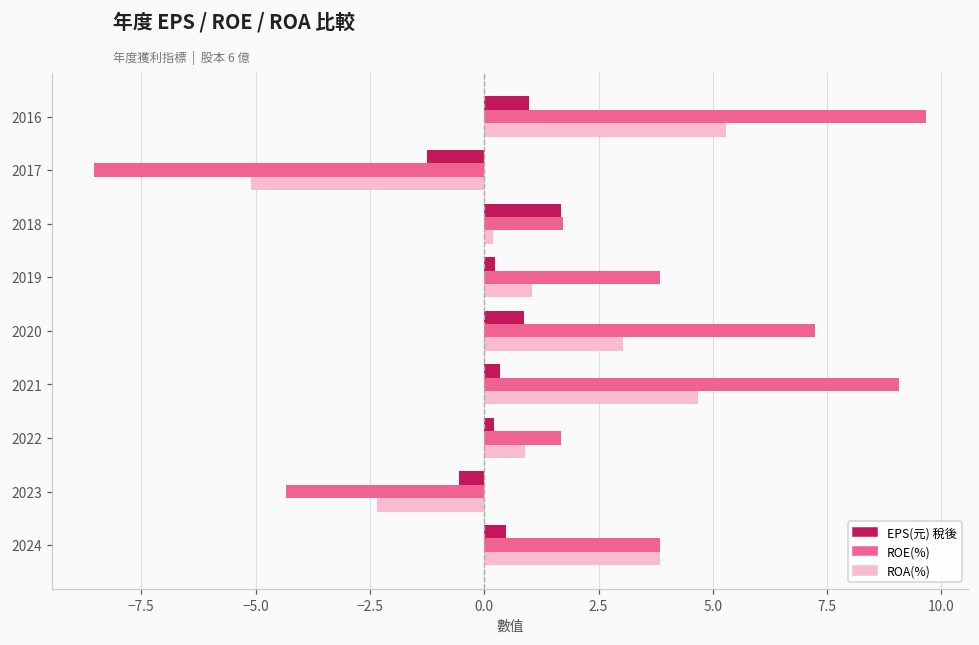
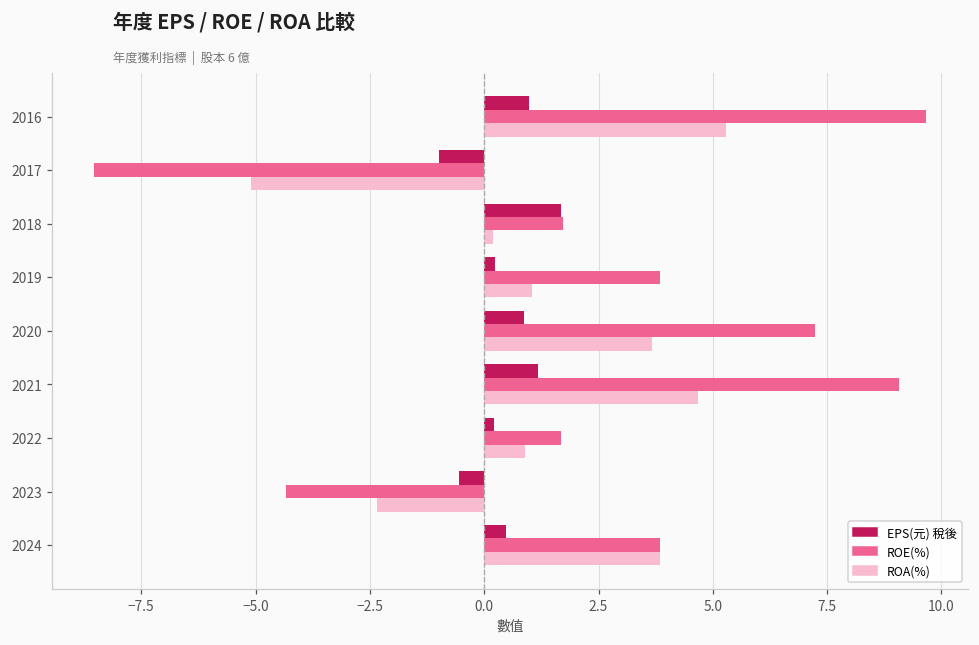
EPS(元) 稅後, 2017: -1.3 -> -1.0
ROA(%), 2020: 3.0 -> 3.7
EPS(元) 稅後, 2021: 0.4 -> 1.2
